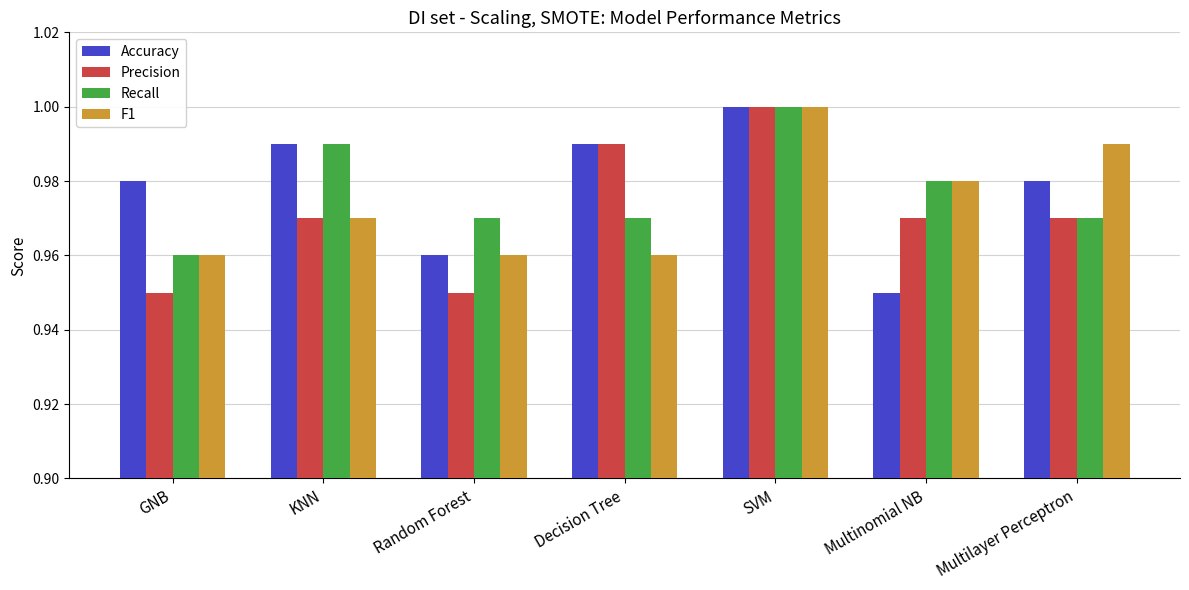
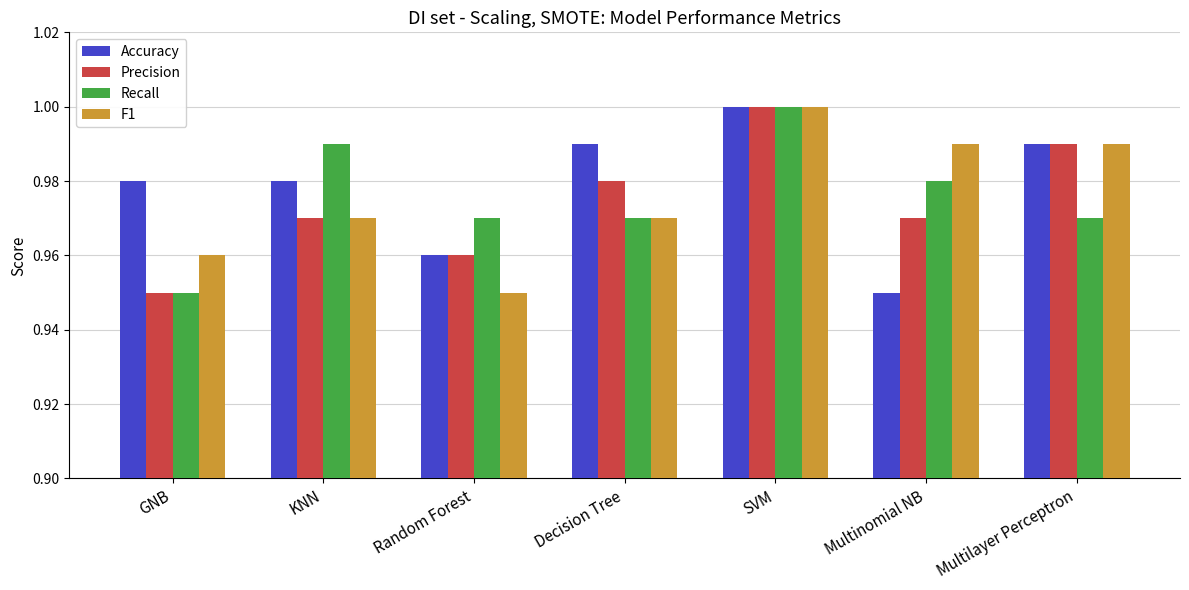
Recall, GNB: 0.96 -> 0.95
Accuracy, KNN: 0.99 -> 0.98
Precision, Random Forest: 0.95 -> 0.96
F1, Random Forest: 0.96 -> 0.95
Precision, Decision Tree: 0.99 -> 0.98
F1, Decision Tree: 0.96 -> 0.97
F1, Multinomial NB: 0.98 -> 0.99
Accuracy, Multilayer Perceptron: 0.98 -> 0.99
Precision, Multilayer Perceptron: 0.97 -> 0.99
